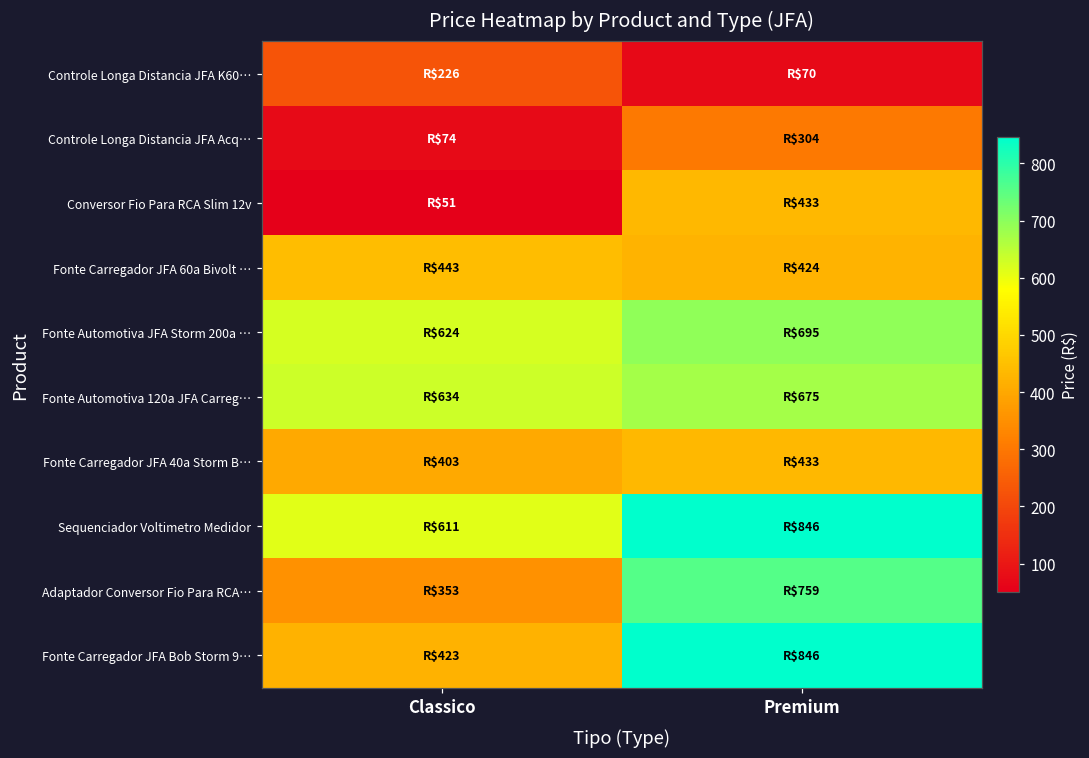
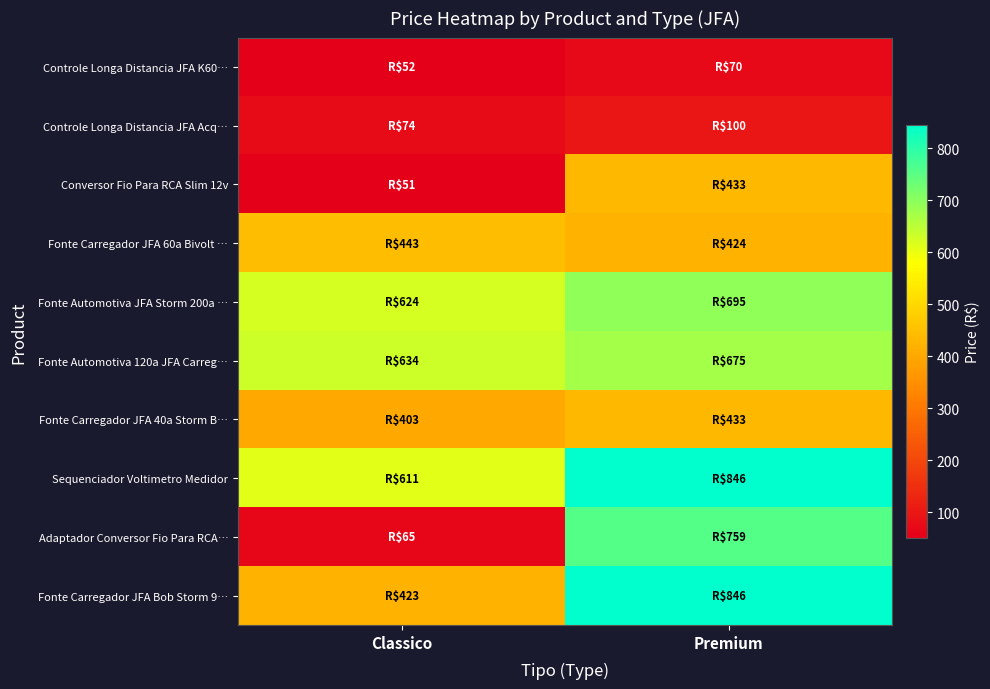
Controle Longa Distancia JFA K60…, Classico: $226 -> $52
Controle Longa Distancia JFA Acq…, Premium: $304 -> $100
Adaptador Conversor Fio Para RCA…, Classico: $353 -> $65
